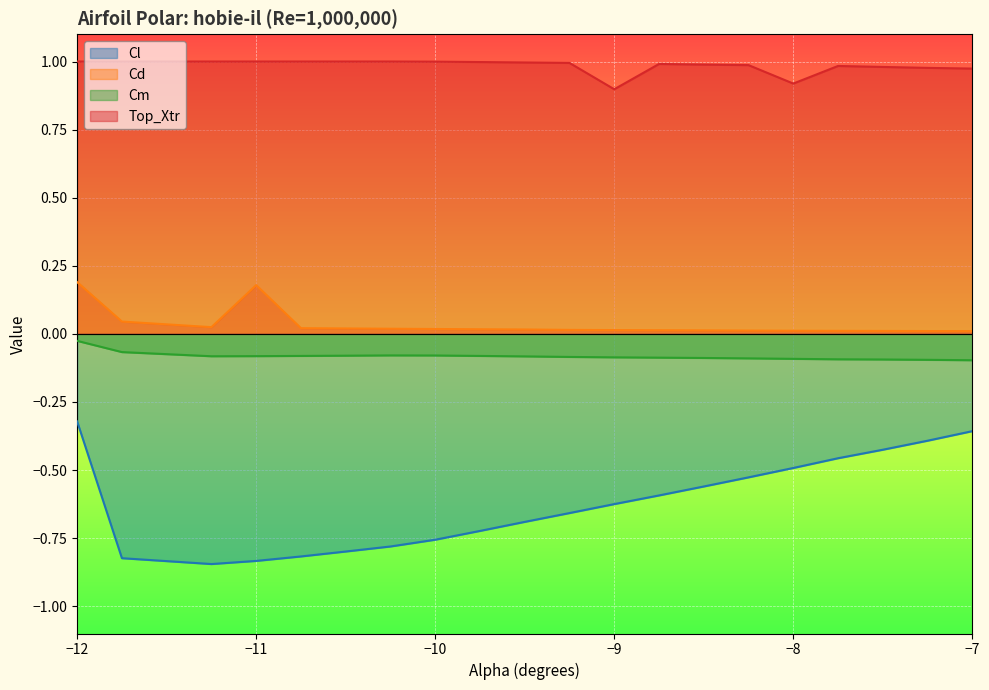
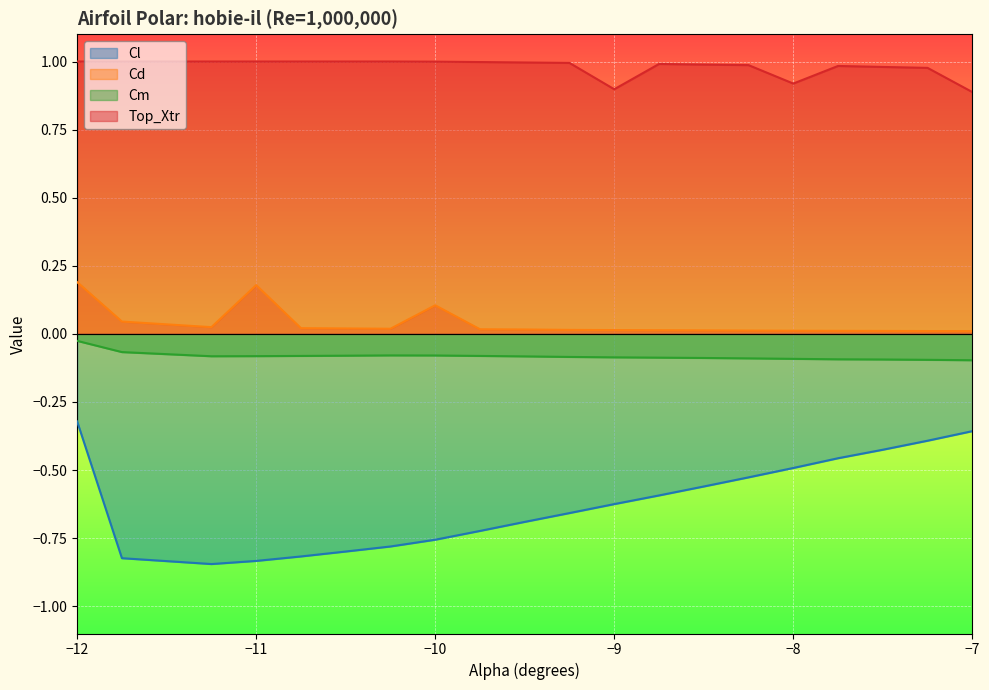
Cd, −10: 0.02 -> 0.11
Top_Xtr, −7: 0.97 -> 0.89
